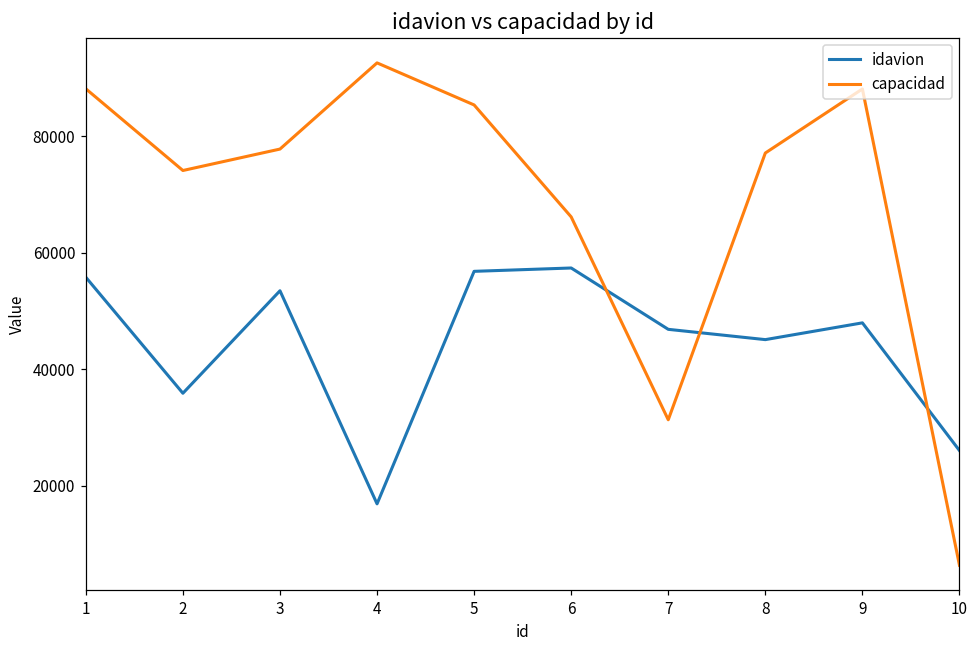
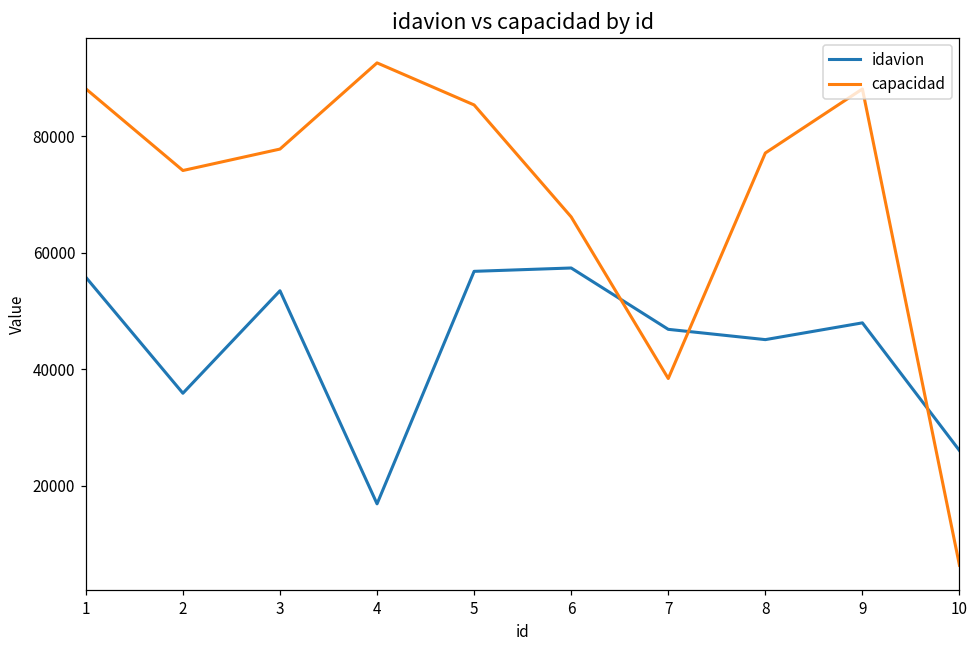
capacidad, 7: 31000 -> 38000
